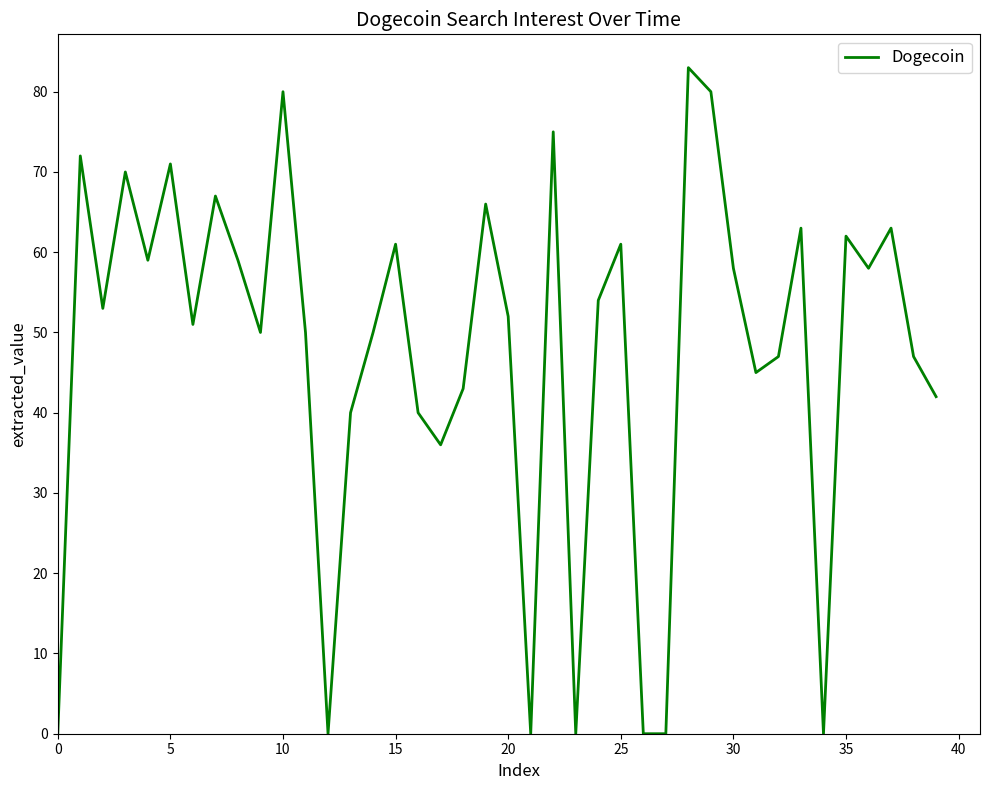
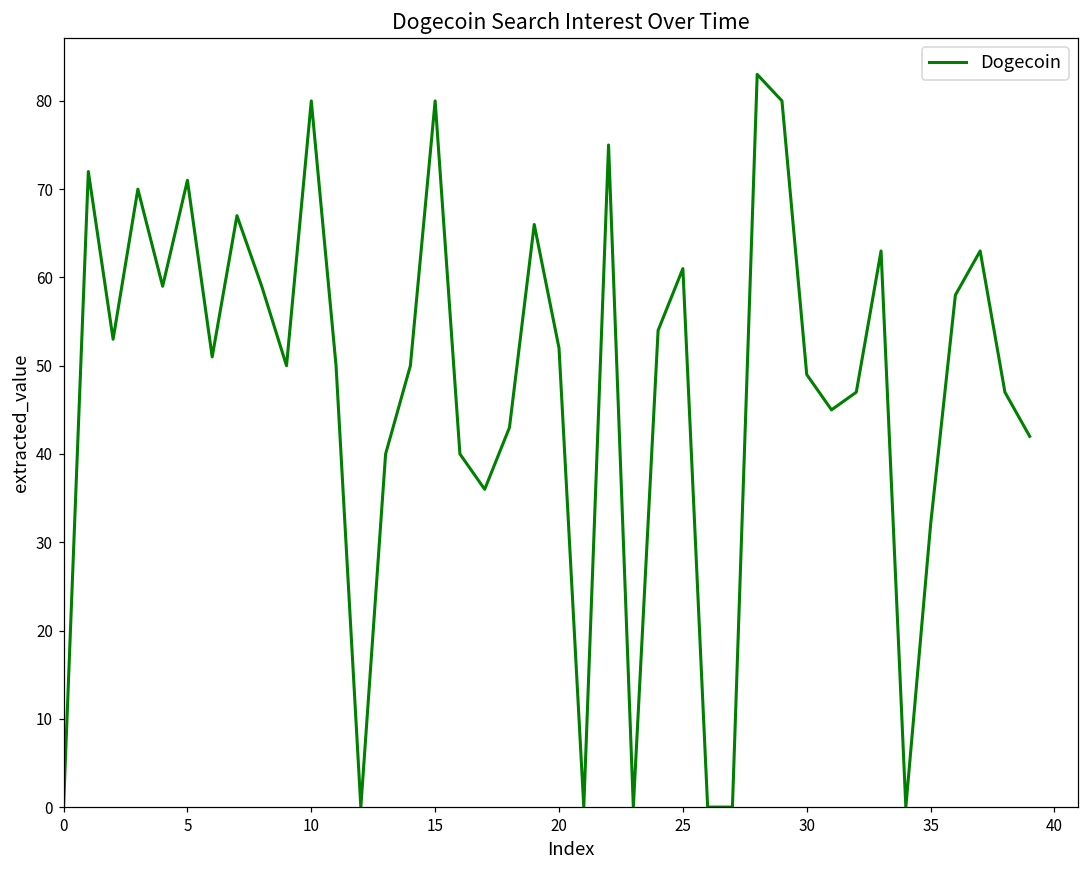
15: 61 -> 80
30: 58 -> 49
35: 62 -> 32
